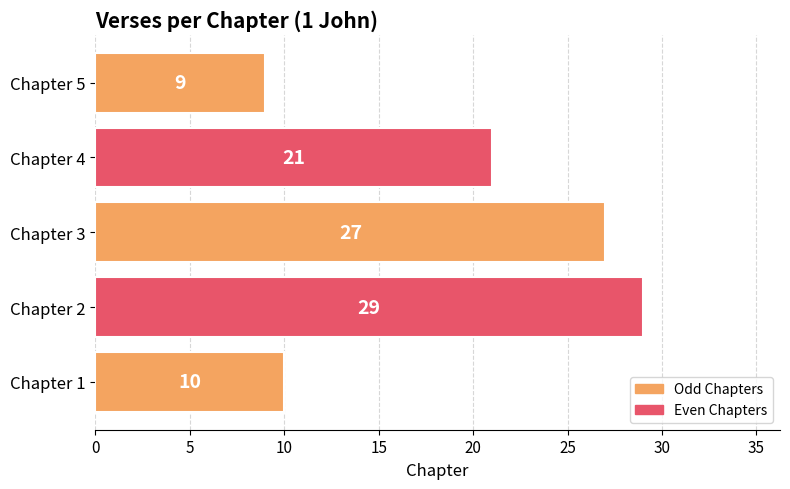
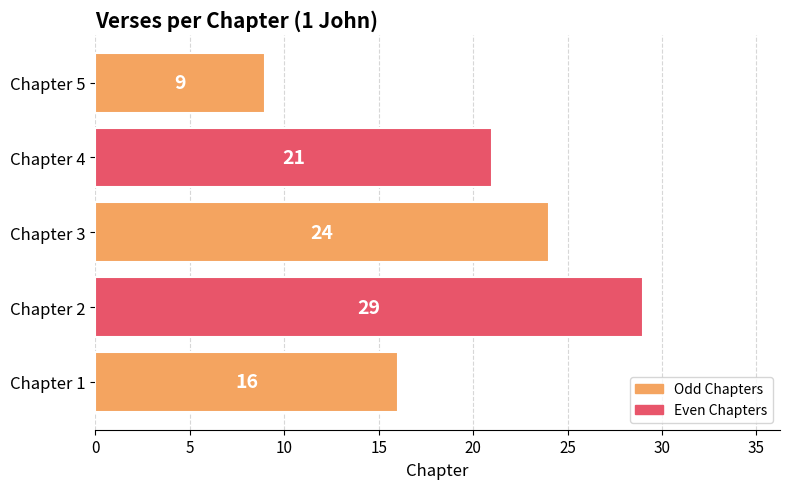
Chapter 3: 27 -> 24
Chapter 1: 10 -> 16
